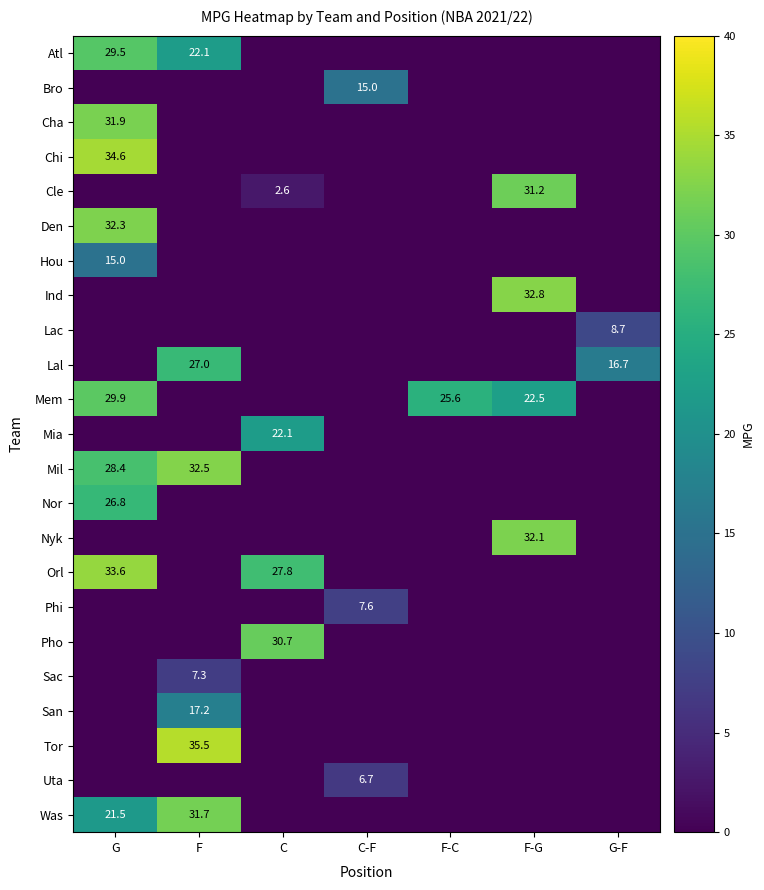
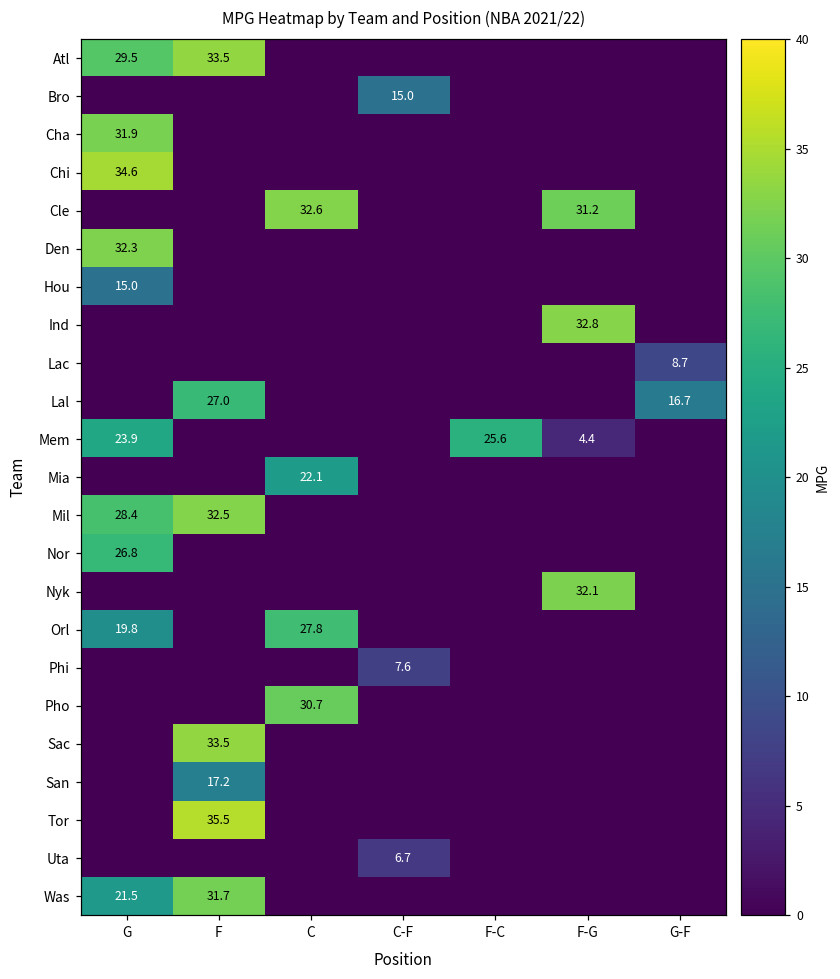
Atl, F: 22.1 -> 33.5
Cle, C: 2.6 -> 32.6
Mem, G: 29.9 -> 23.9
Mem, F-G: 22.5 -> 4.4
Orl, G: 33.6 -> 19.8
Sac, F: 7.3 -> 33.5
